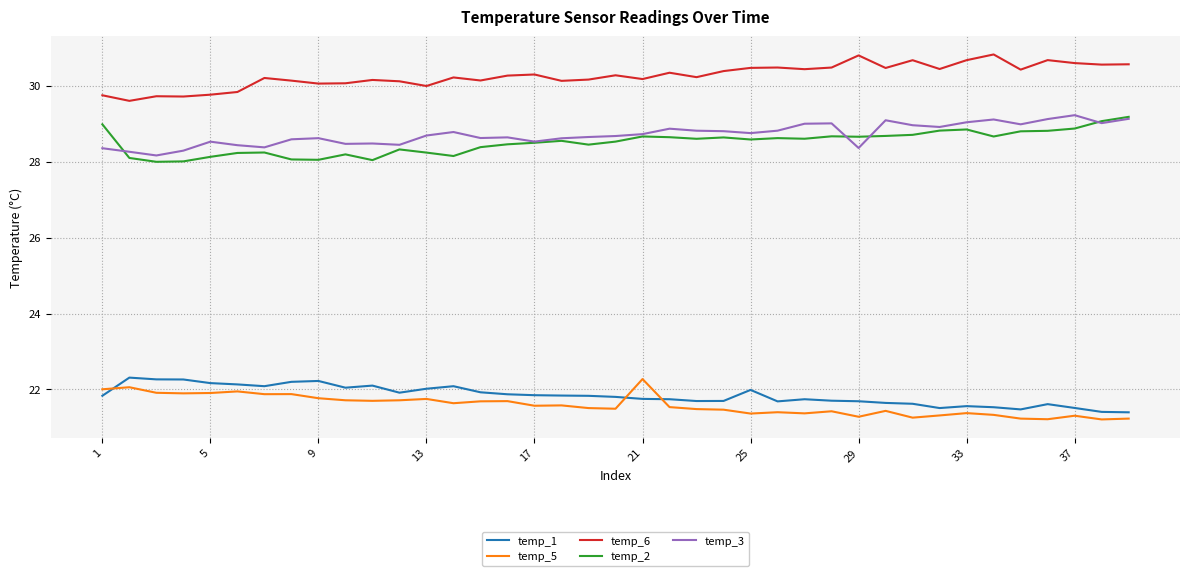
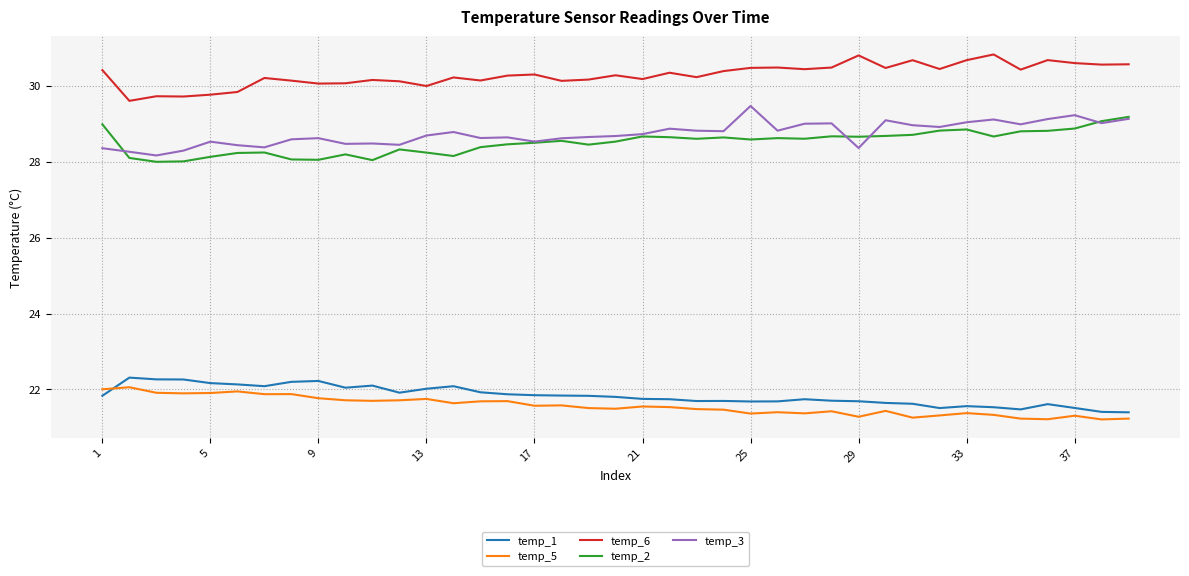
temp_6, 1: 29.7 -> 30.4
temp_5, 21: 22.3 -> 21.6
temp_1, 25: 22.0 -> 21.7
temp_3, 25: 28.8 -> 29.5
